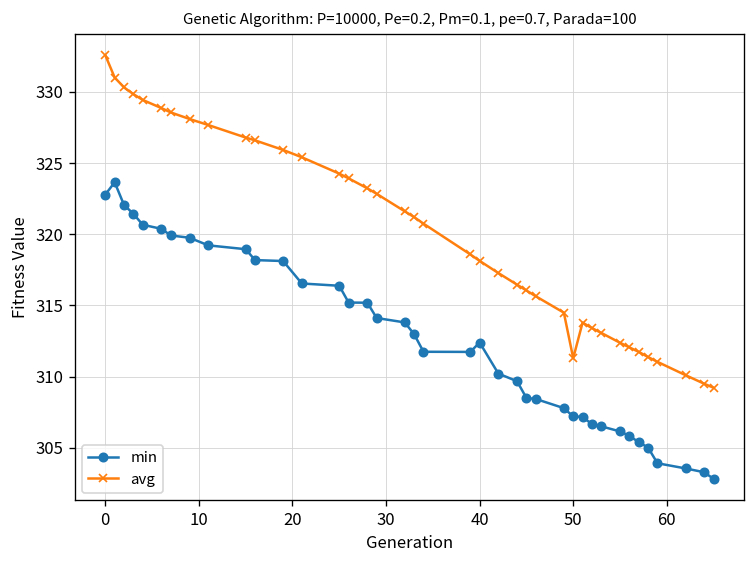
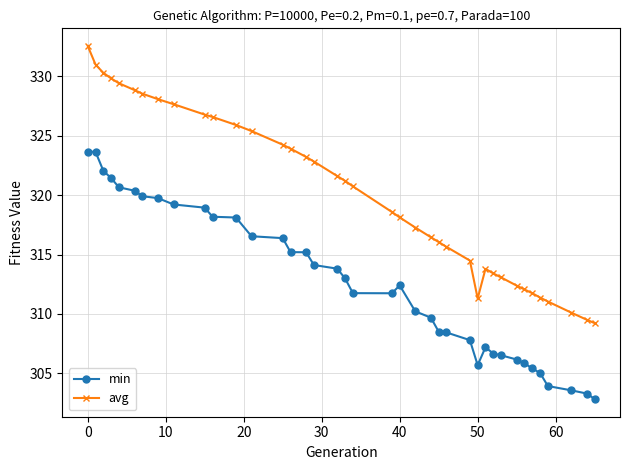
min, 0: 322.8 -> 323.7
min, 50: 307.2 -> 305.7
